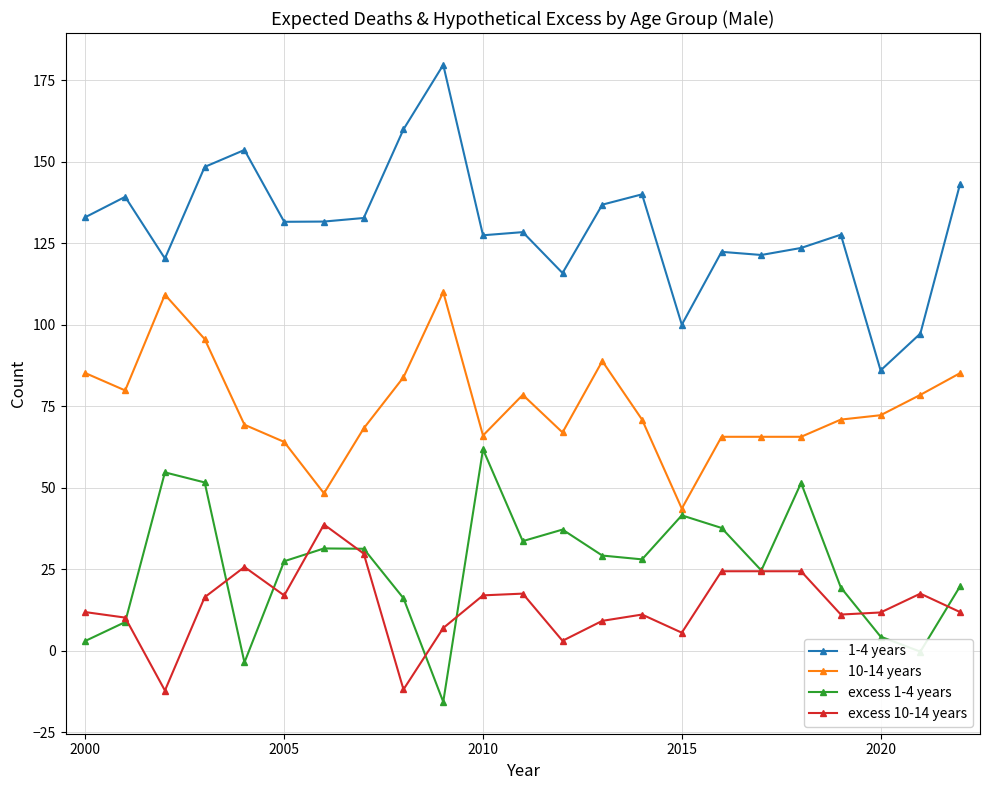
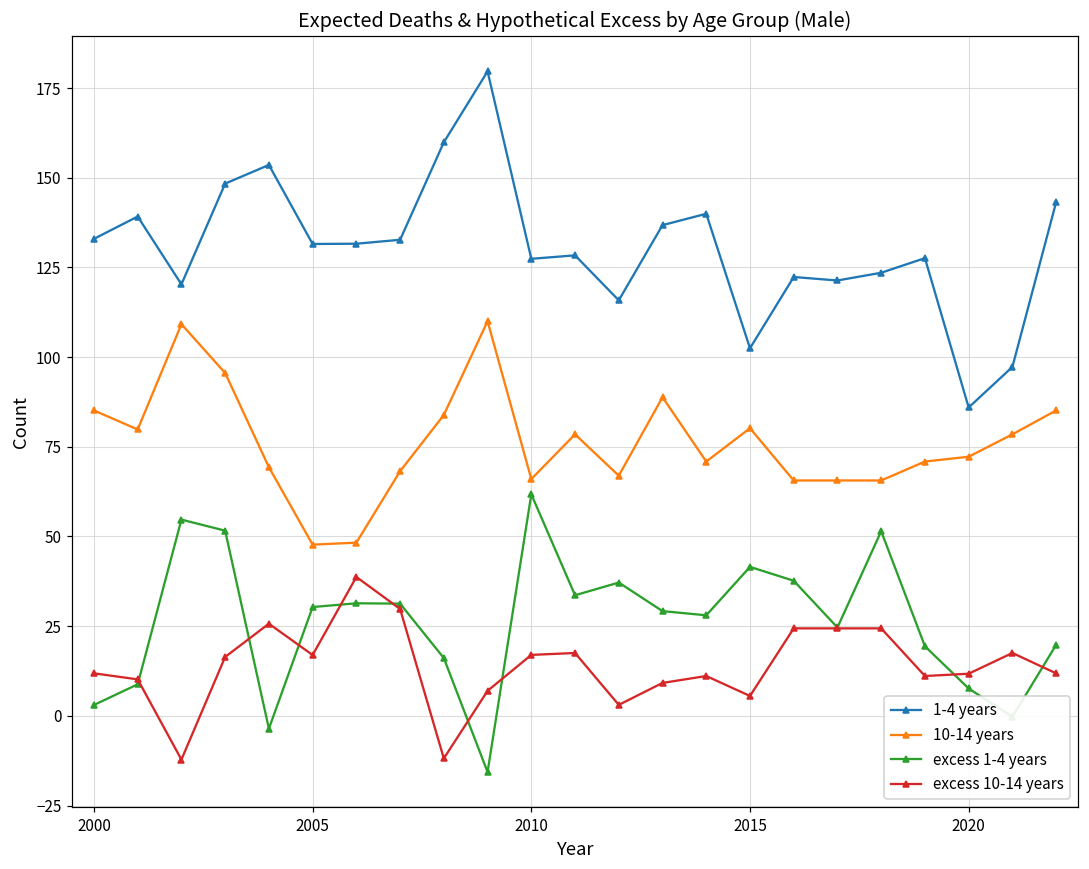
10-14 years, 2005: 64 -> 48
excess 1-4 years, 2005: 27 -> 30
1-4 years, 2015: 100 -> 102
10-14 years, 2015: 44 -> 80
excess 1-4 years, 2020: 4 -> 8
